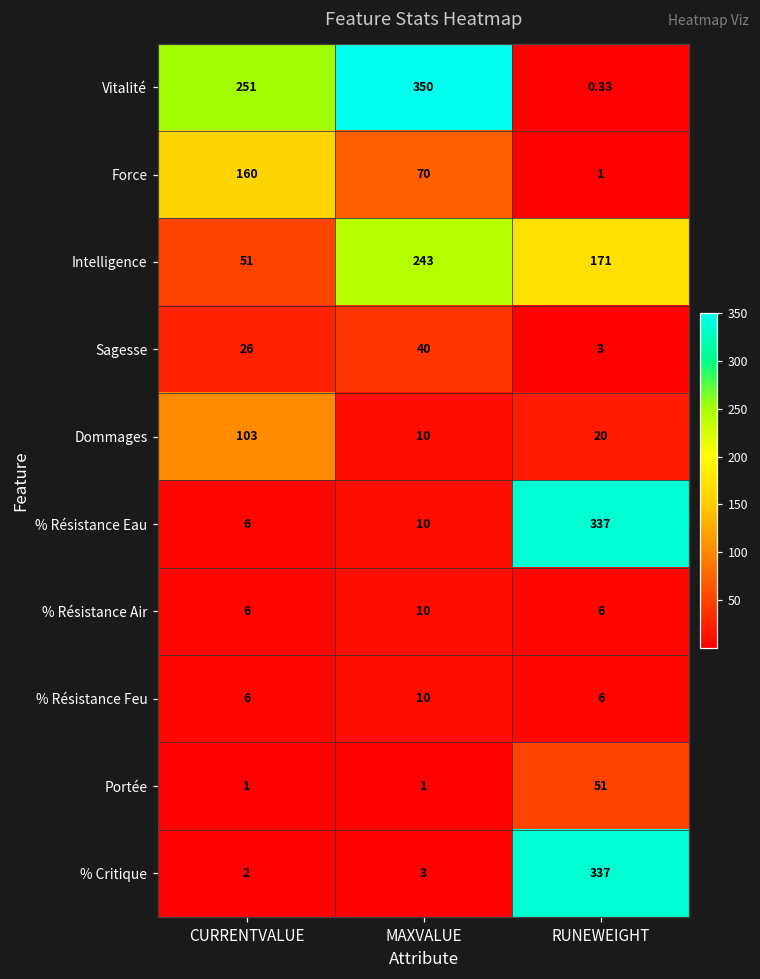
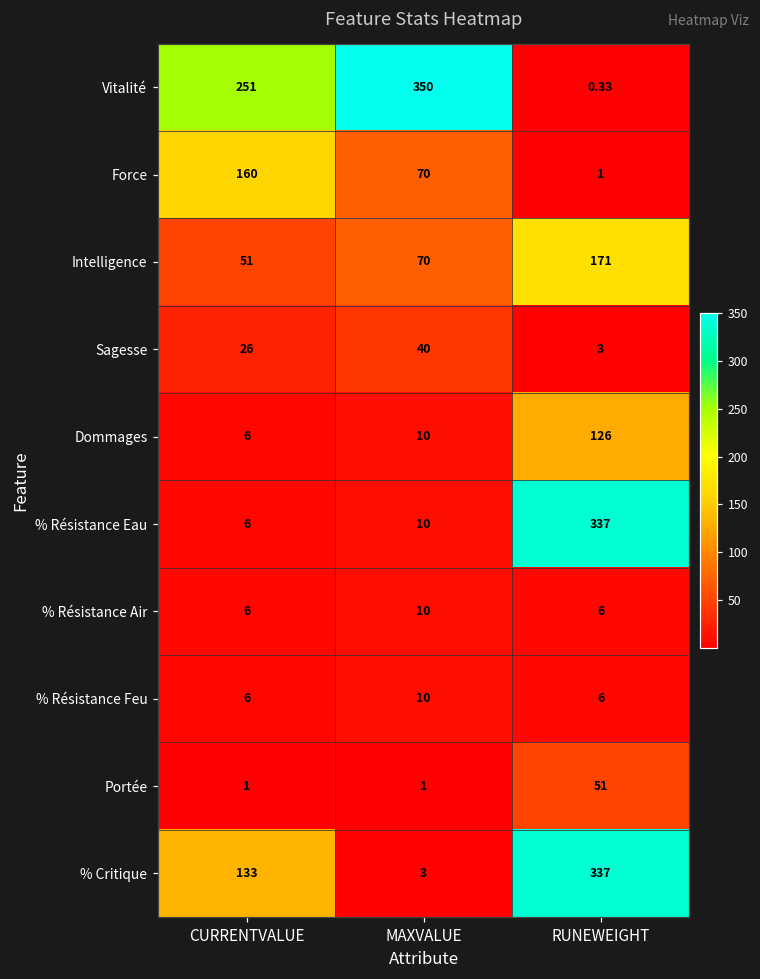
Intelligence, MAXVALUE: 243 -> 70
Dommages, CURRENTVALUE: 103 -> 6
Dommages, RUNEWEIGHT: 20 -> 126
% Critique, CURRENTVALUE: 2 -> 133
